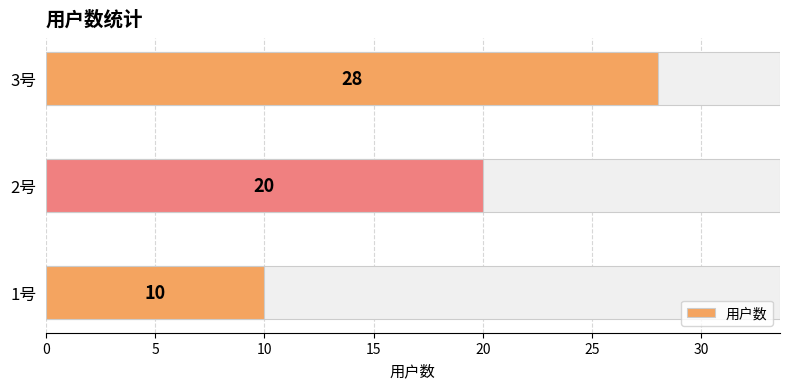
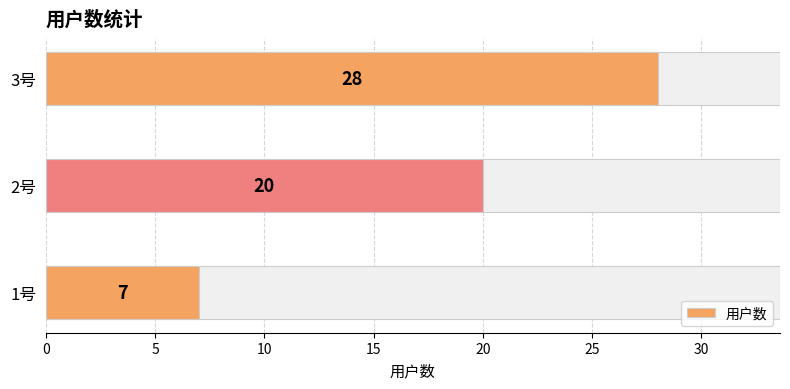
用户数, 1号: 10 -> 7
